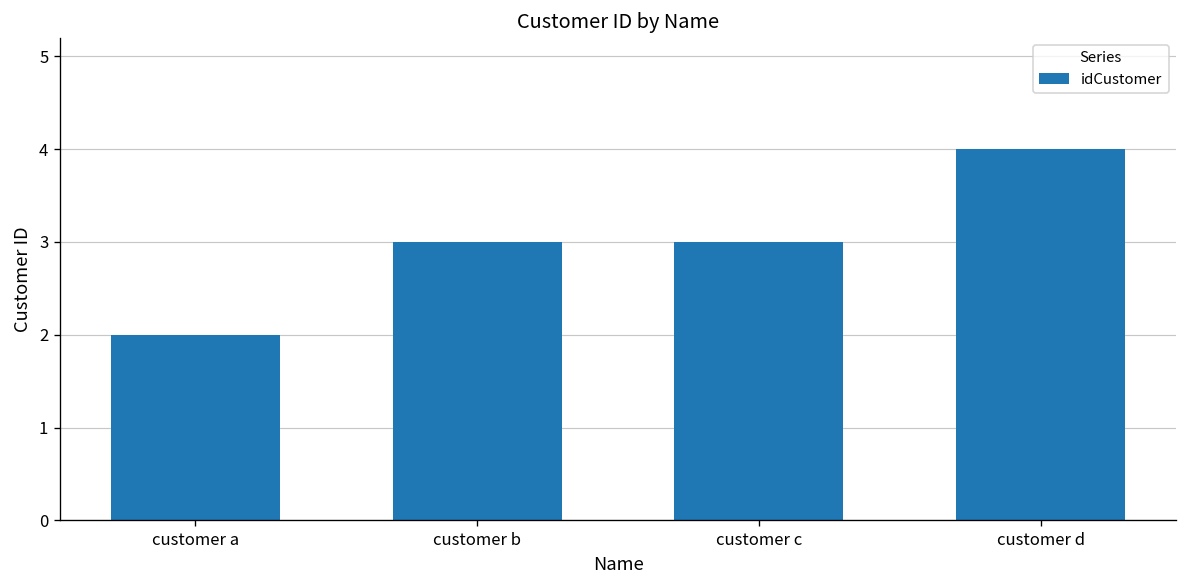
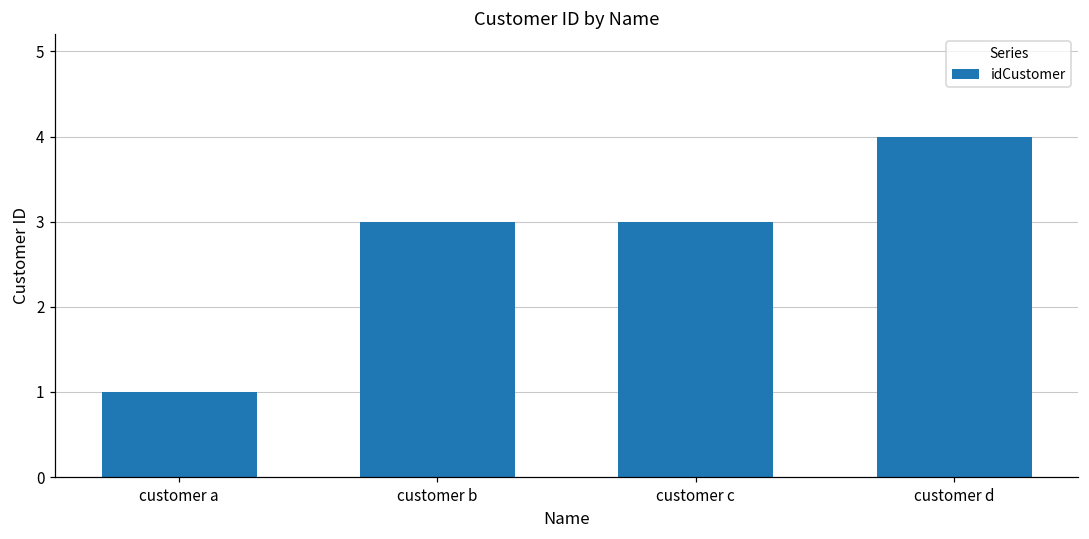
customer a: 2 -> 1
